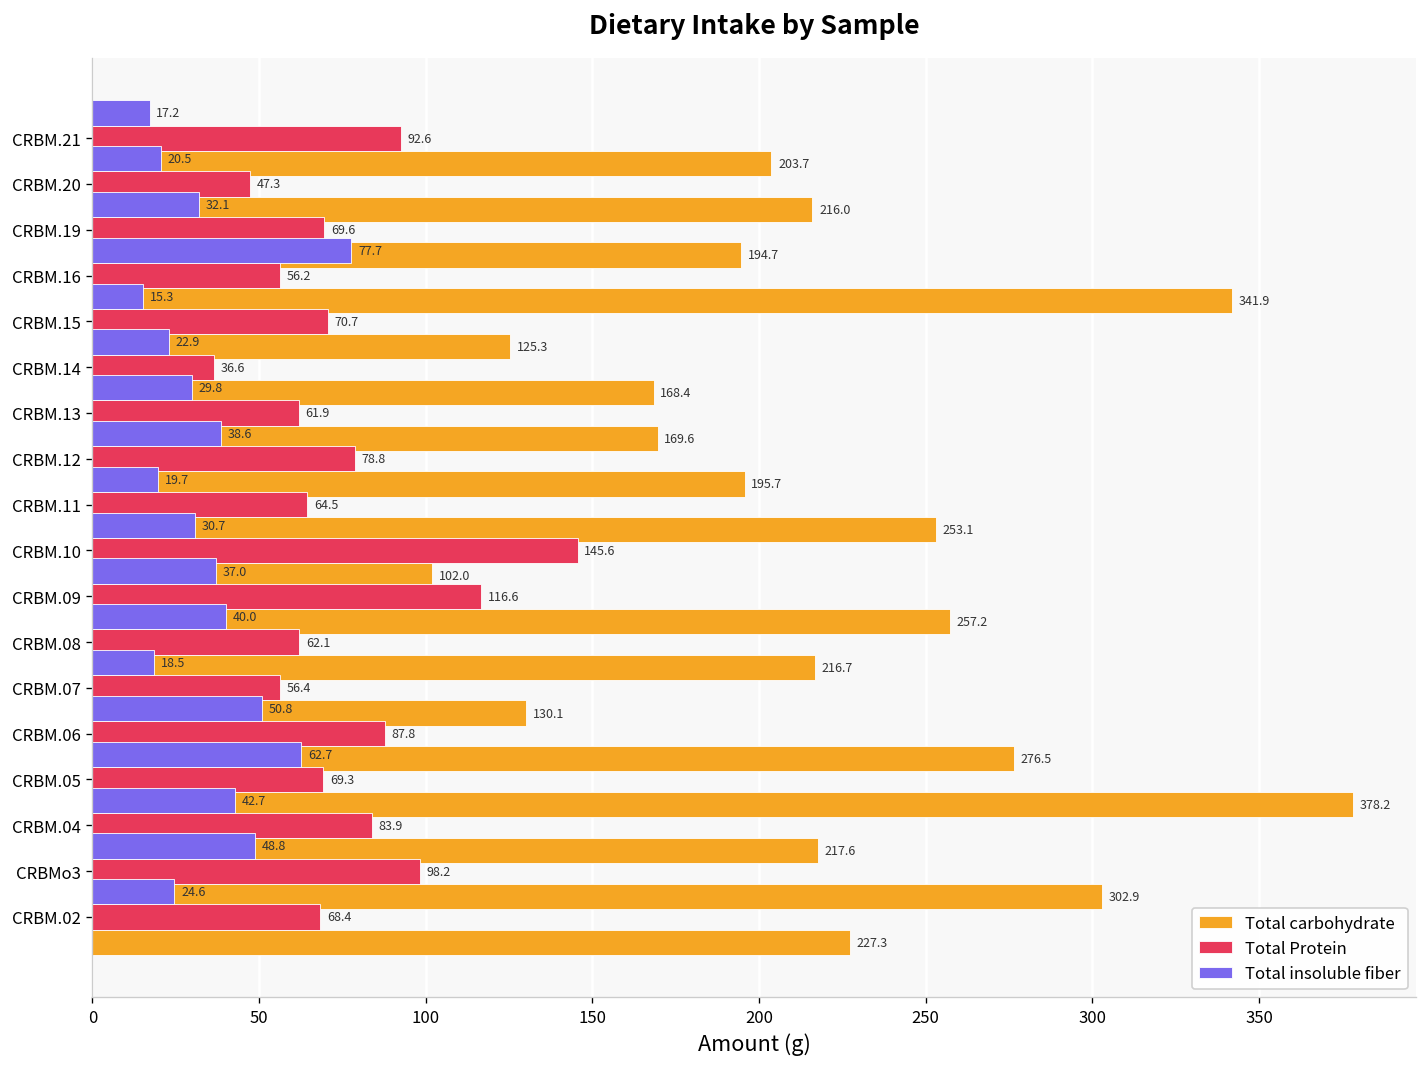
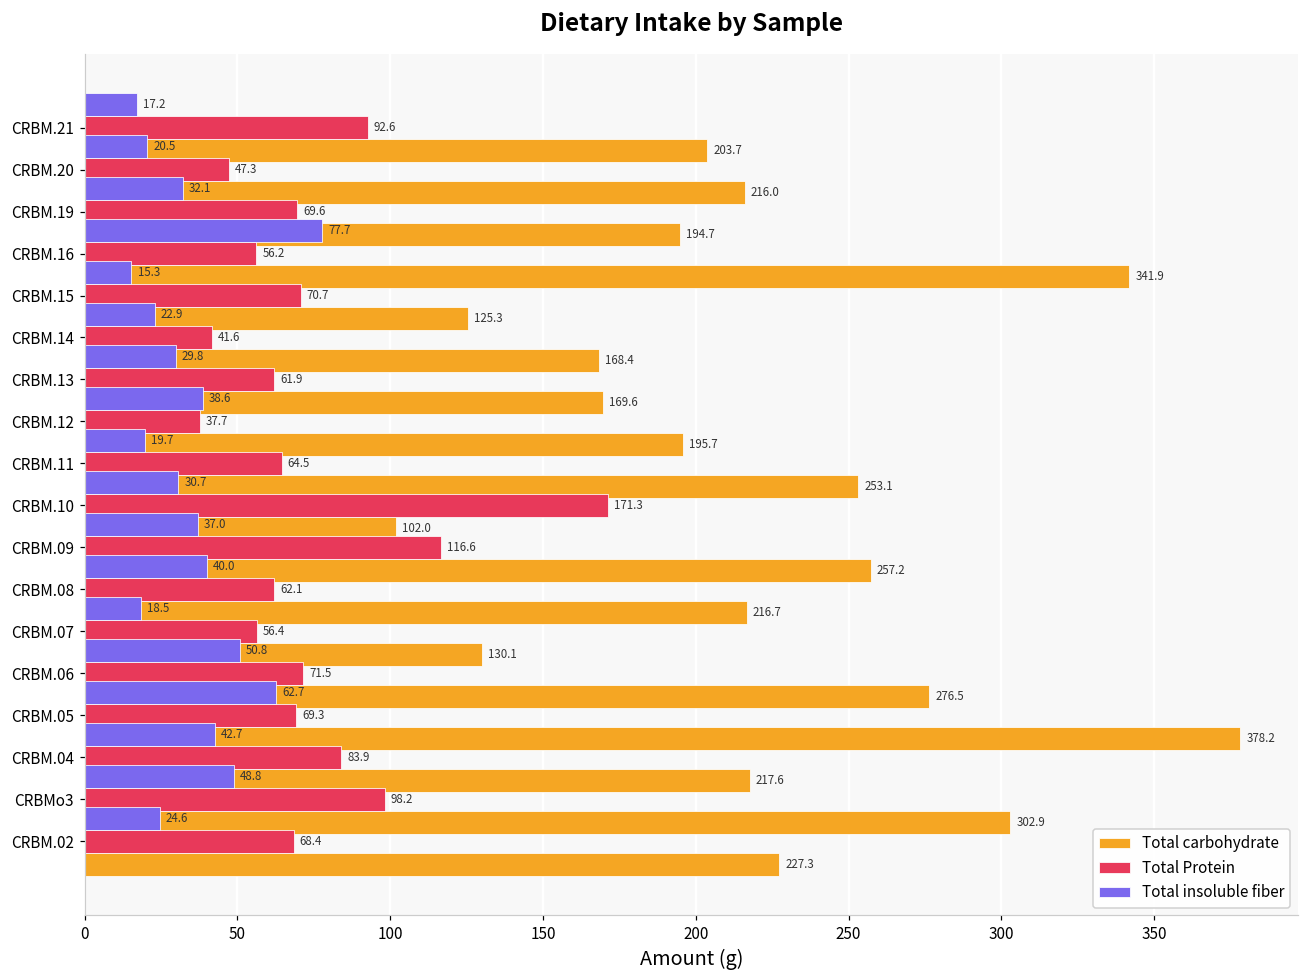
Total Protein, CRBM.14: 36.6 -> 41.6
Total Protein, CRBM.12: 78.8 -> 37.7
Total Protein, CRBM.10: 145.6 -> 171.3
Total Protein, CRBM.06: 87.8 -> 71.5
